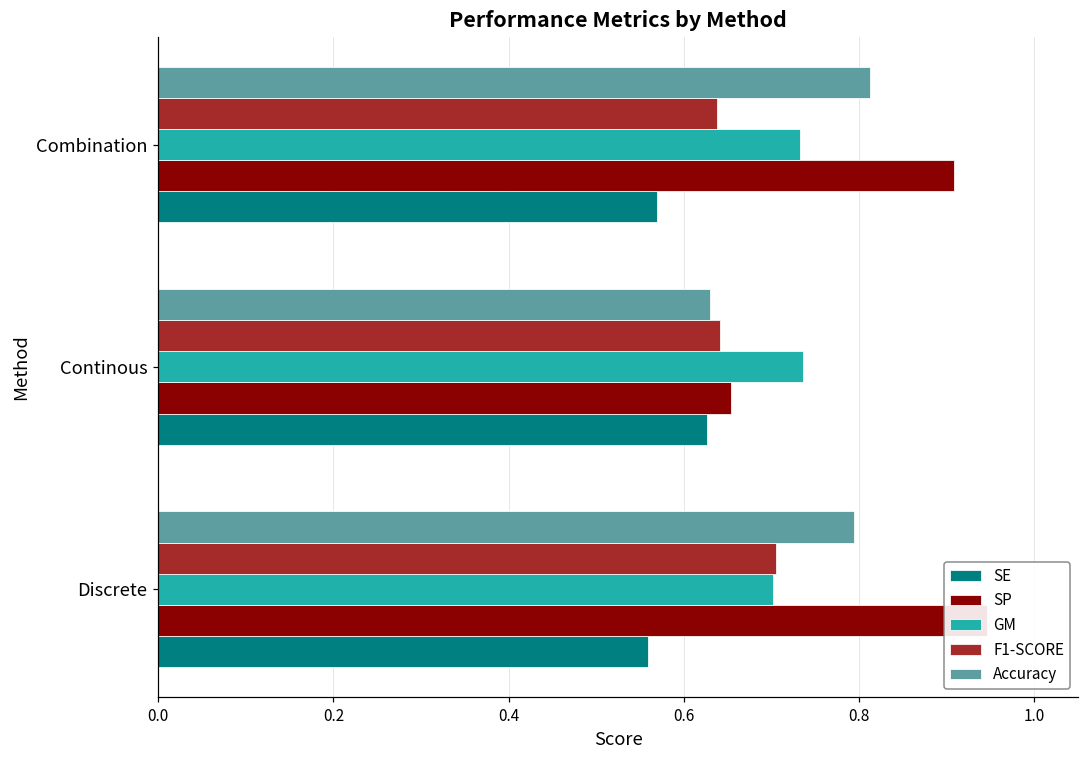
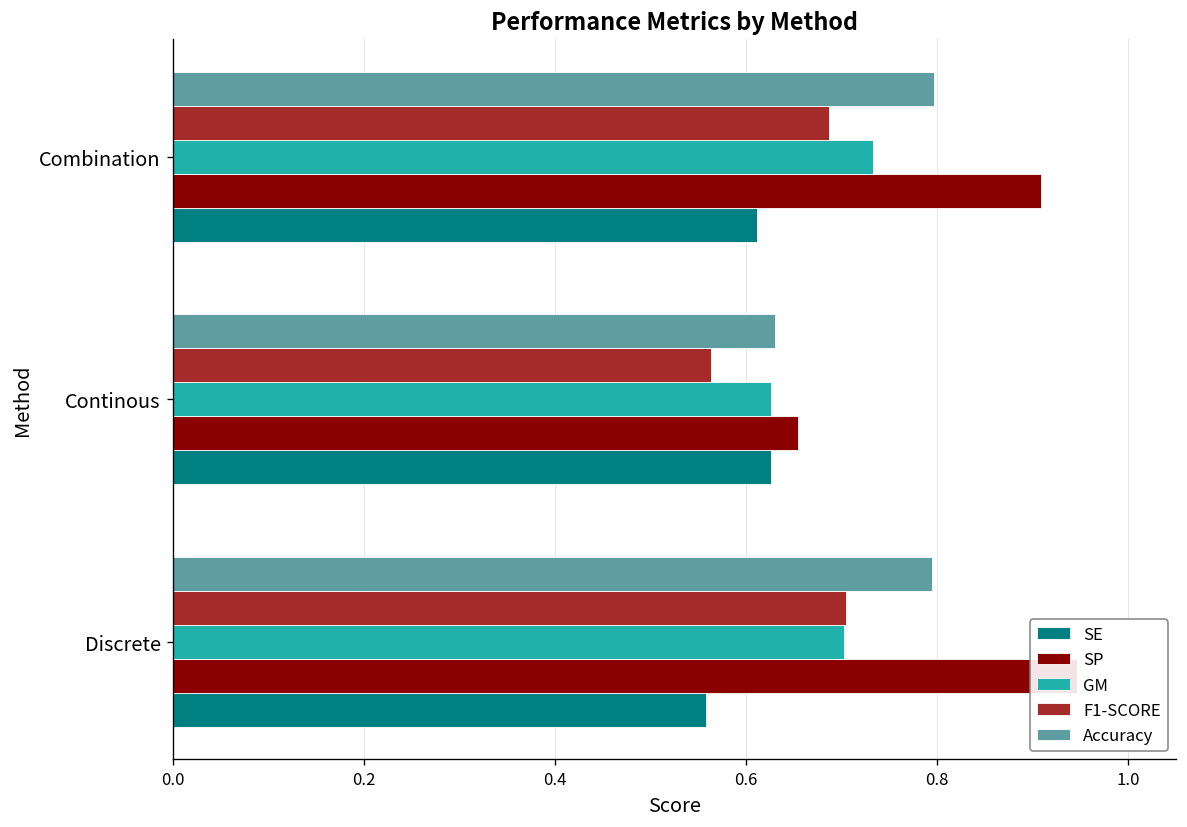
Accuracy, Combination: 0.81 -> 0.80
F1-SCORE, Combination: 0.64 -> 0.69
SE, Combination: 0.57 -> 0.61
F1-SCORE, Continous: 0.64 -> 0.56
GM, Continous: 0.74 -> 0.63
